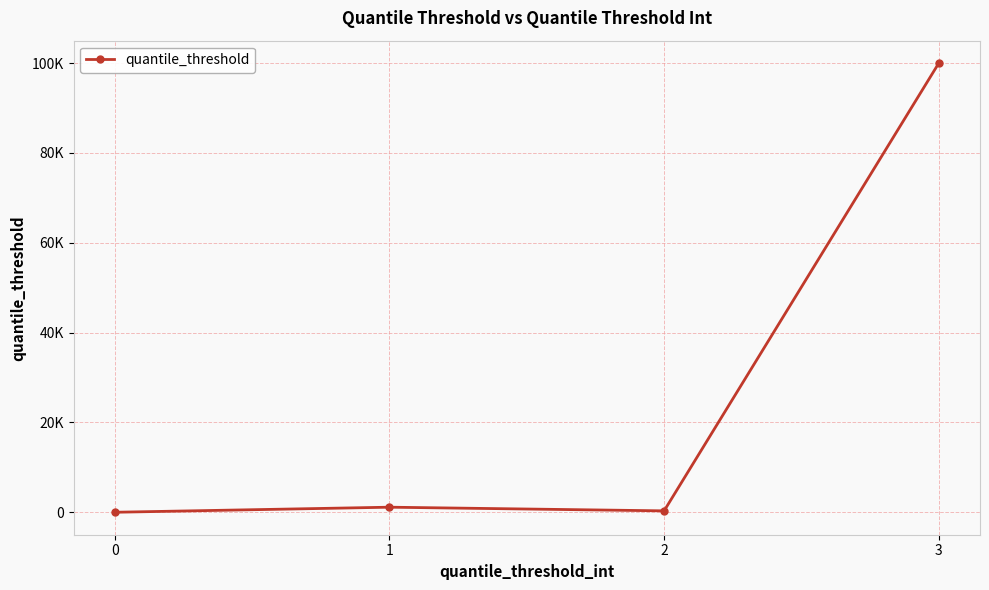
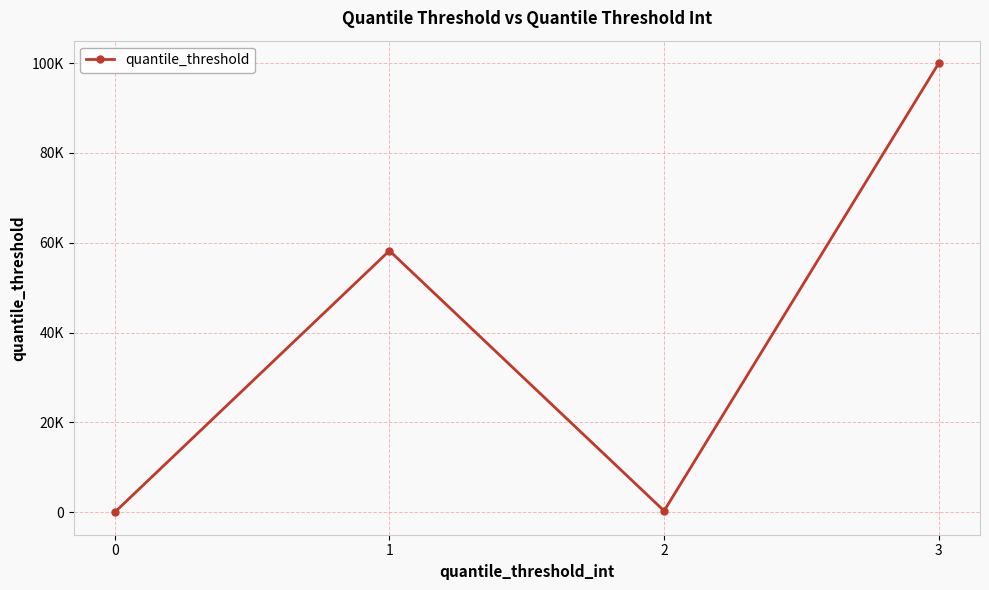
1: 1000 -> 58000
